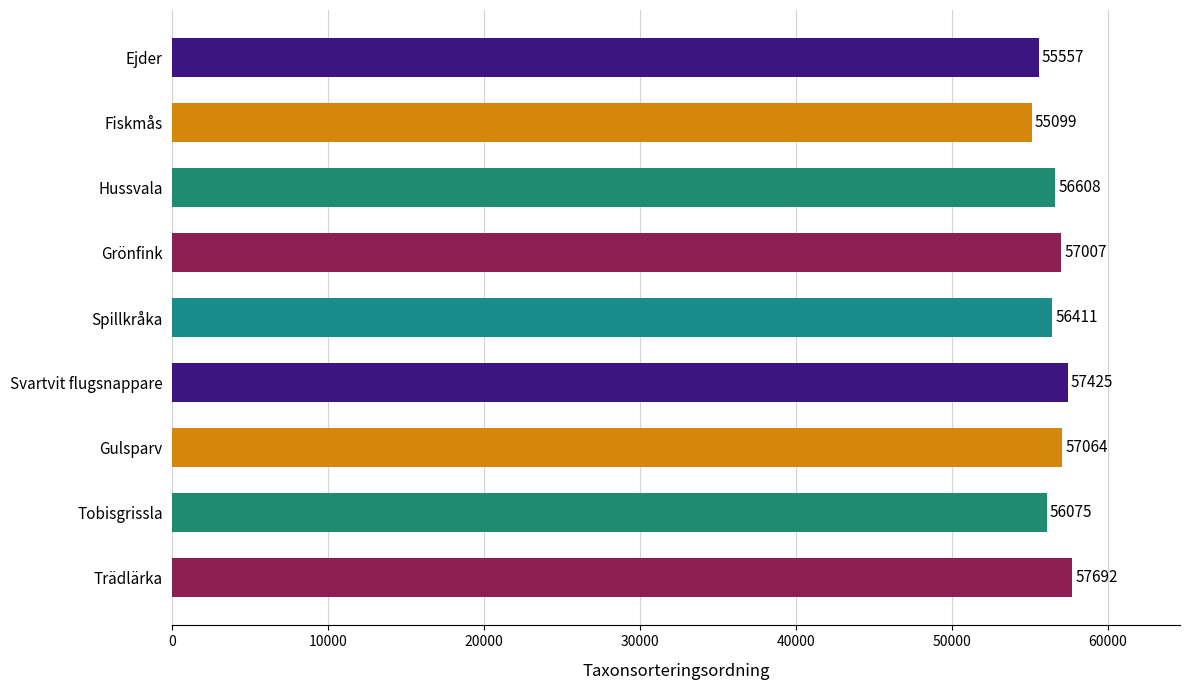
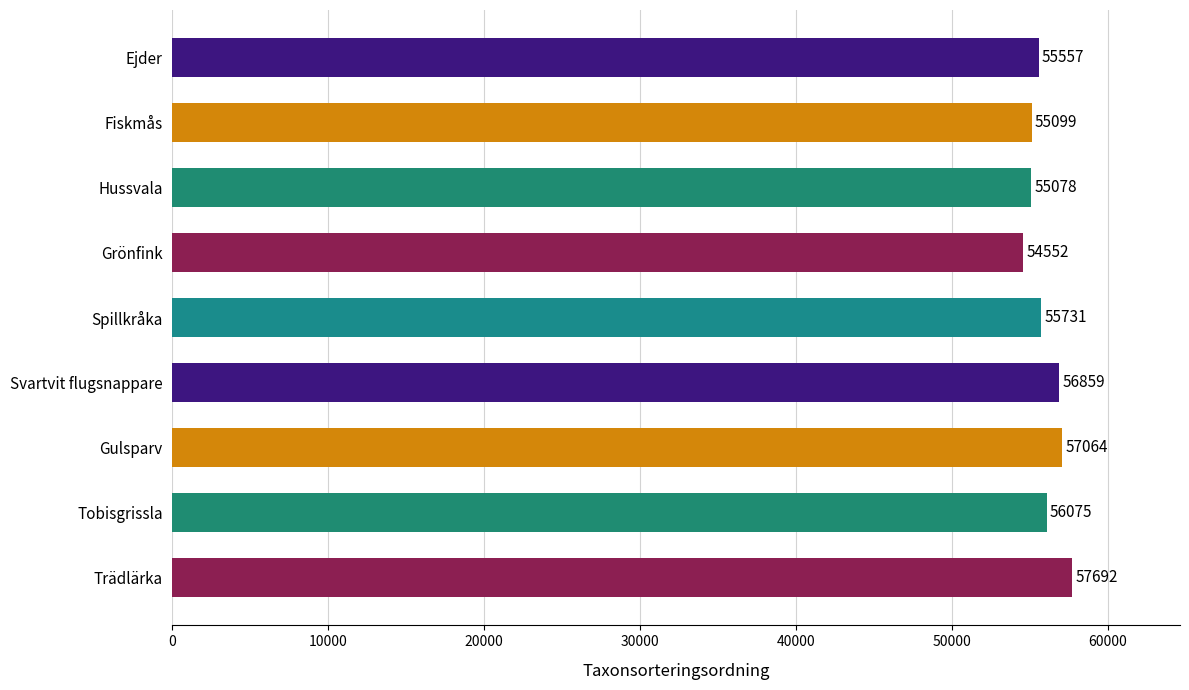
Hussvala: 56608 -> 55078
Grönfink: 57007 -> 54552
Spillkråka: 56411 -> 55731
Svartvit flugsnappare: 57425 -> 56859
